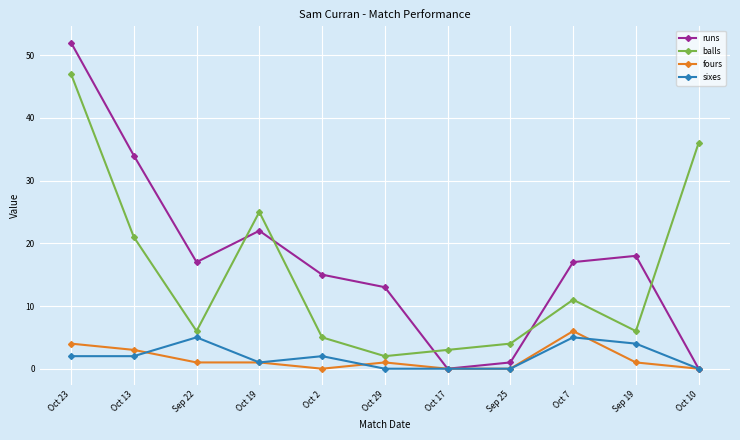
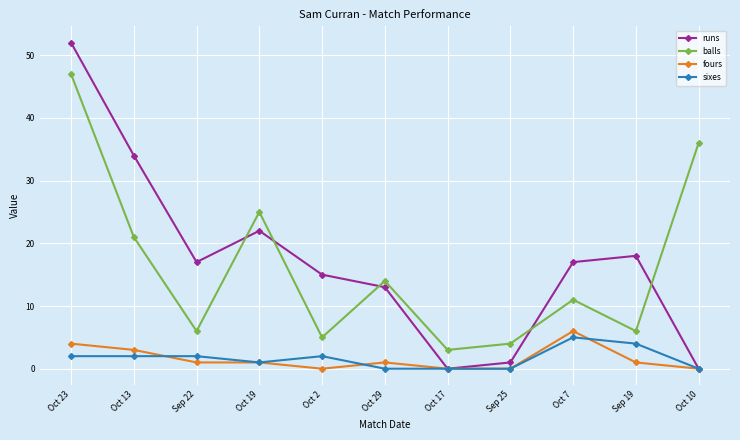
sixes, Sep 22: 5 -> 2
balls, Oct 29: 2 -> 14
